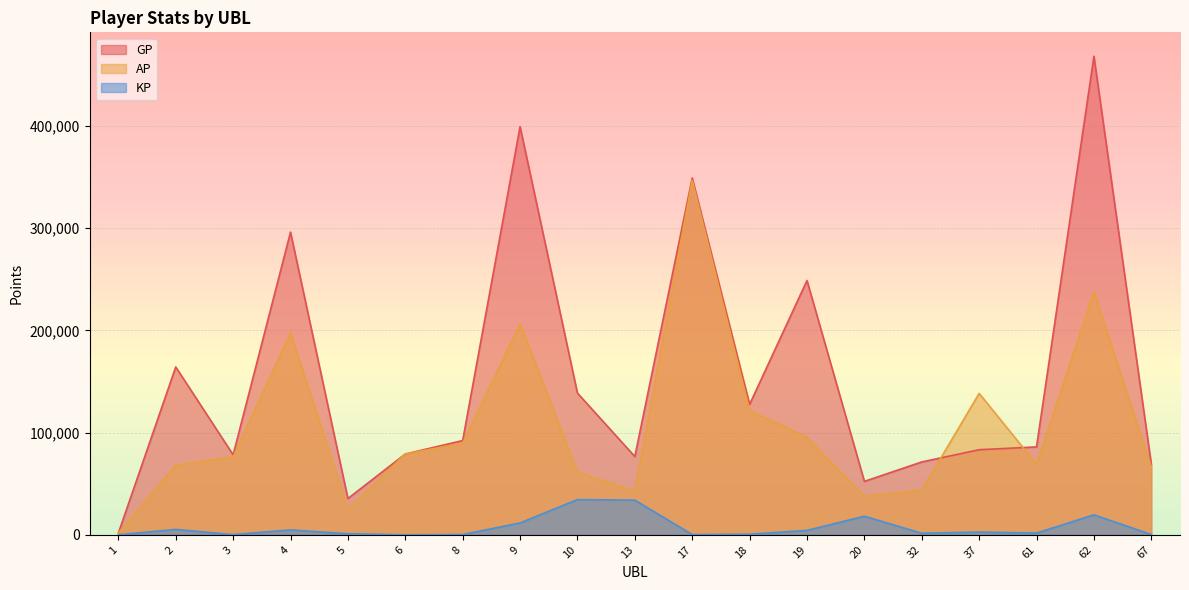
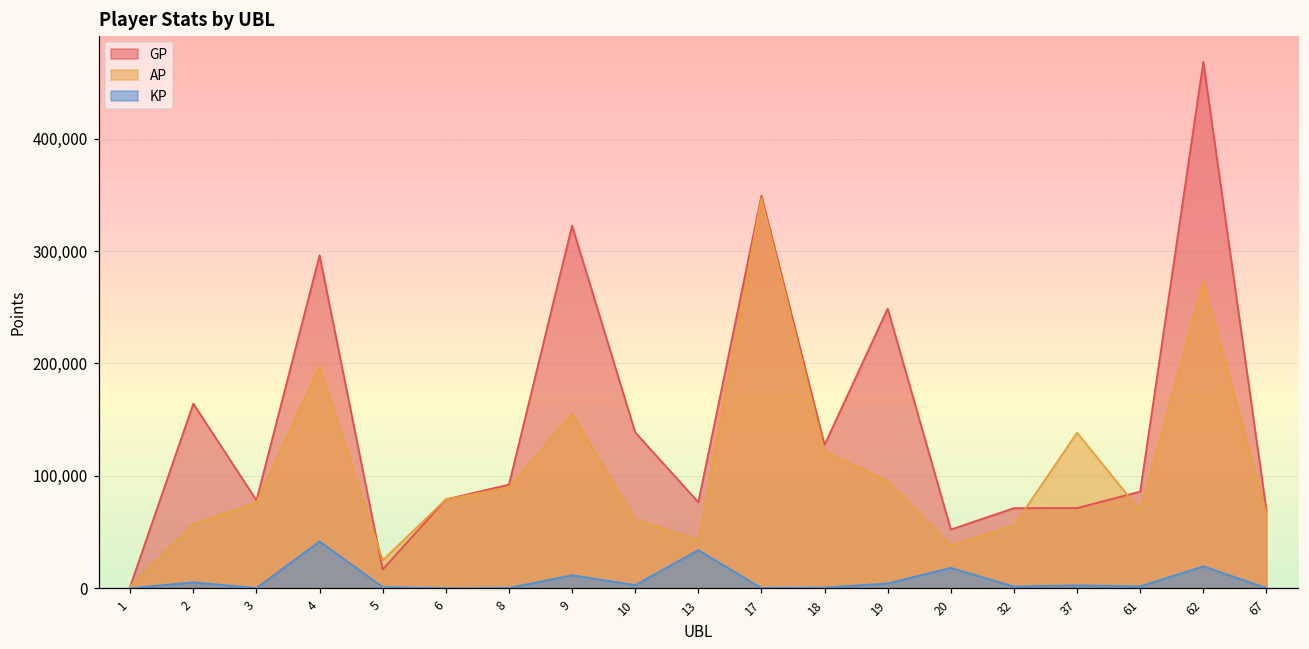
AP, 2: 68,000 -> 57,000
KP, 4: 5,000 -> 42,000
GP, 5: 35,000 -> 17,000
GP, 9: 399,000 -> 323,000
AP, 9: 206,000 -> 155,000
KP, 10: 34,000 -> 3,000
AP, 32: 44,000 -> 56,000
GP, 37: 83,000 -> 71,000
AP, 62: 238,000 -> 273,000
